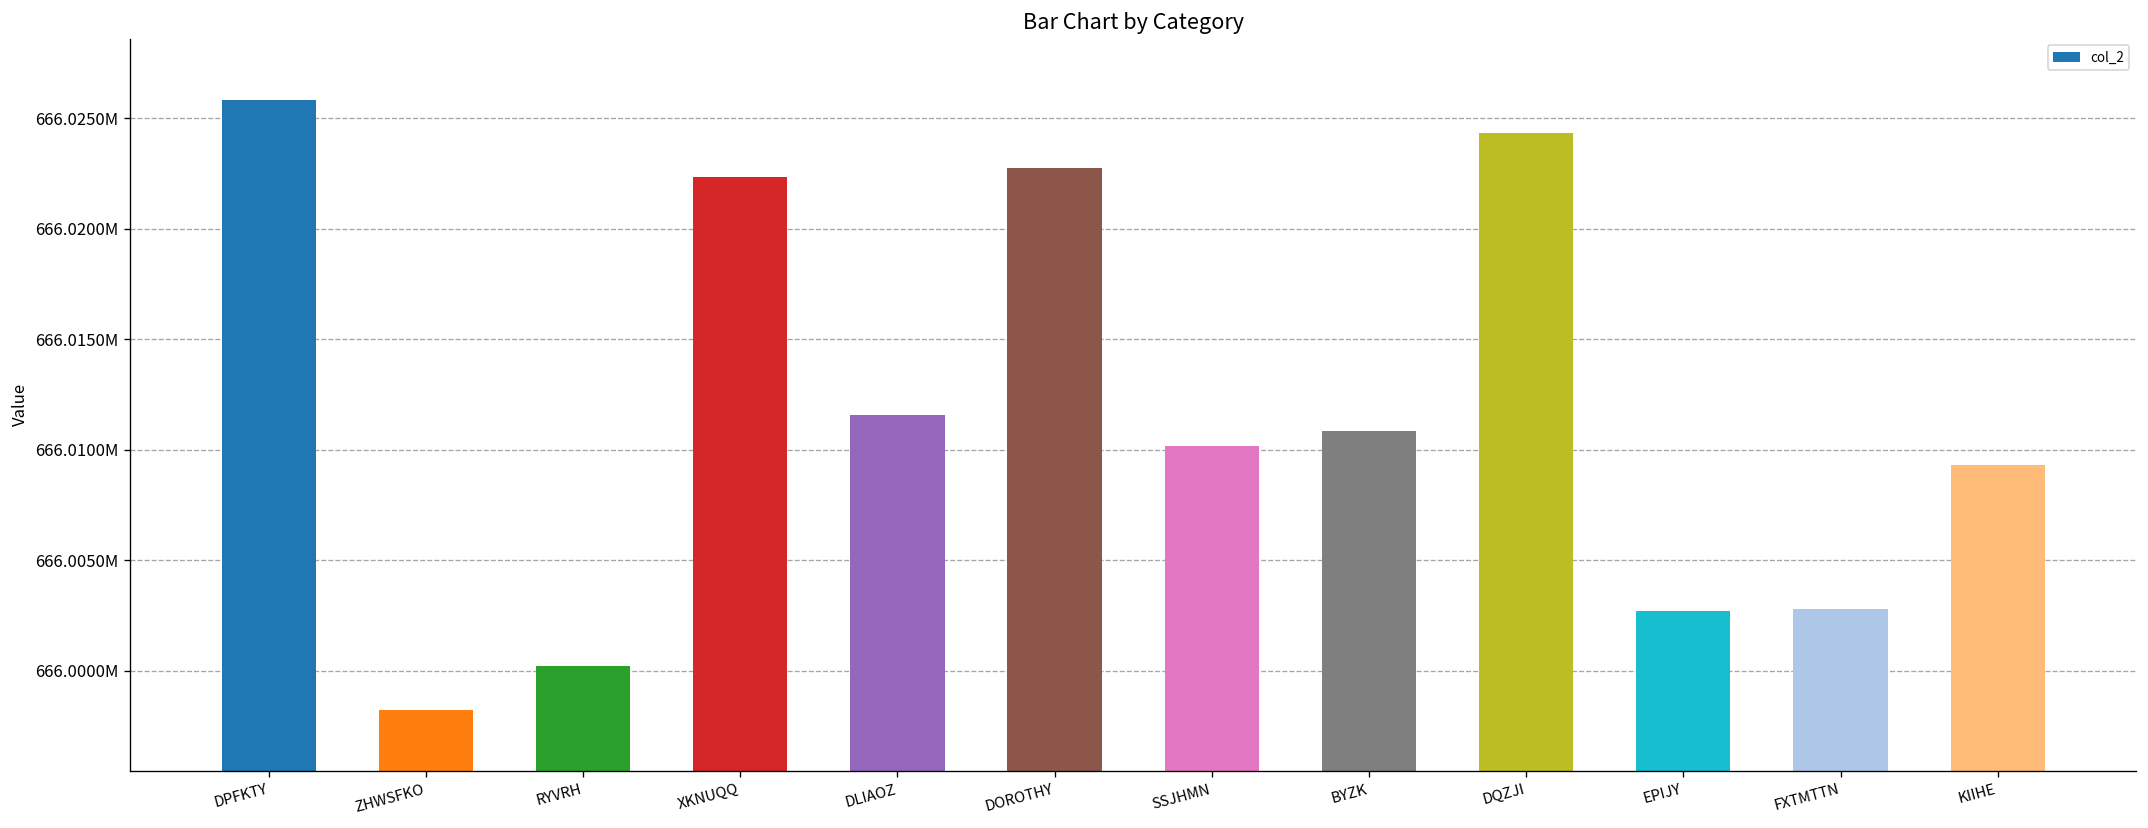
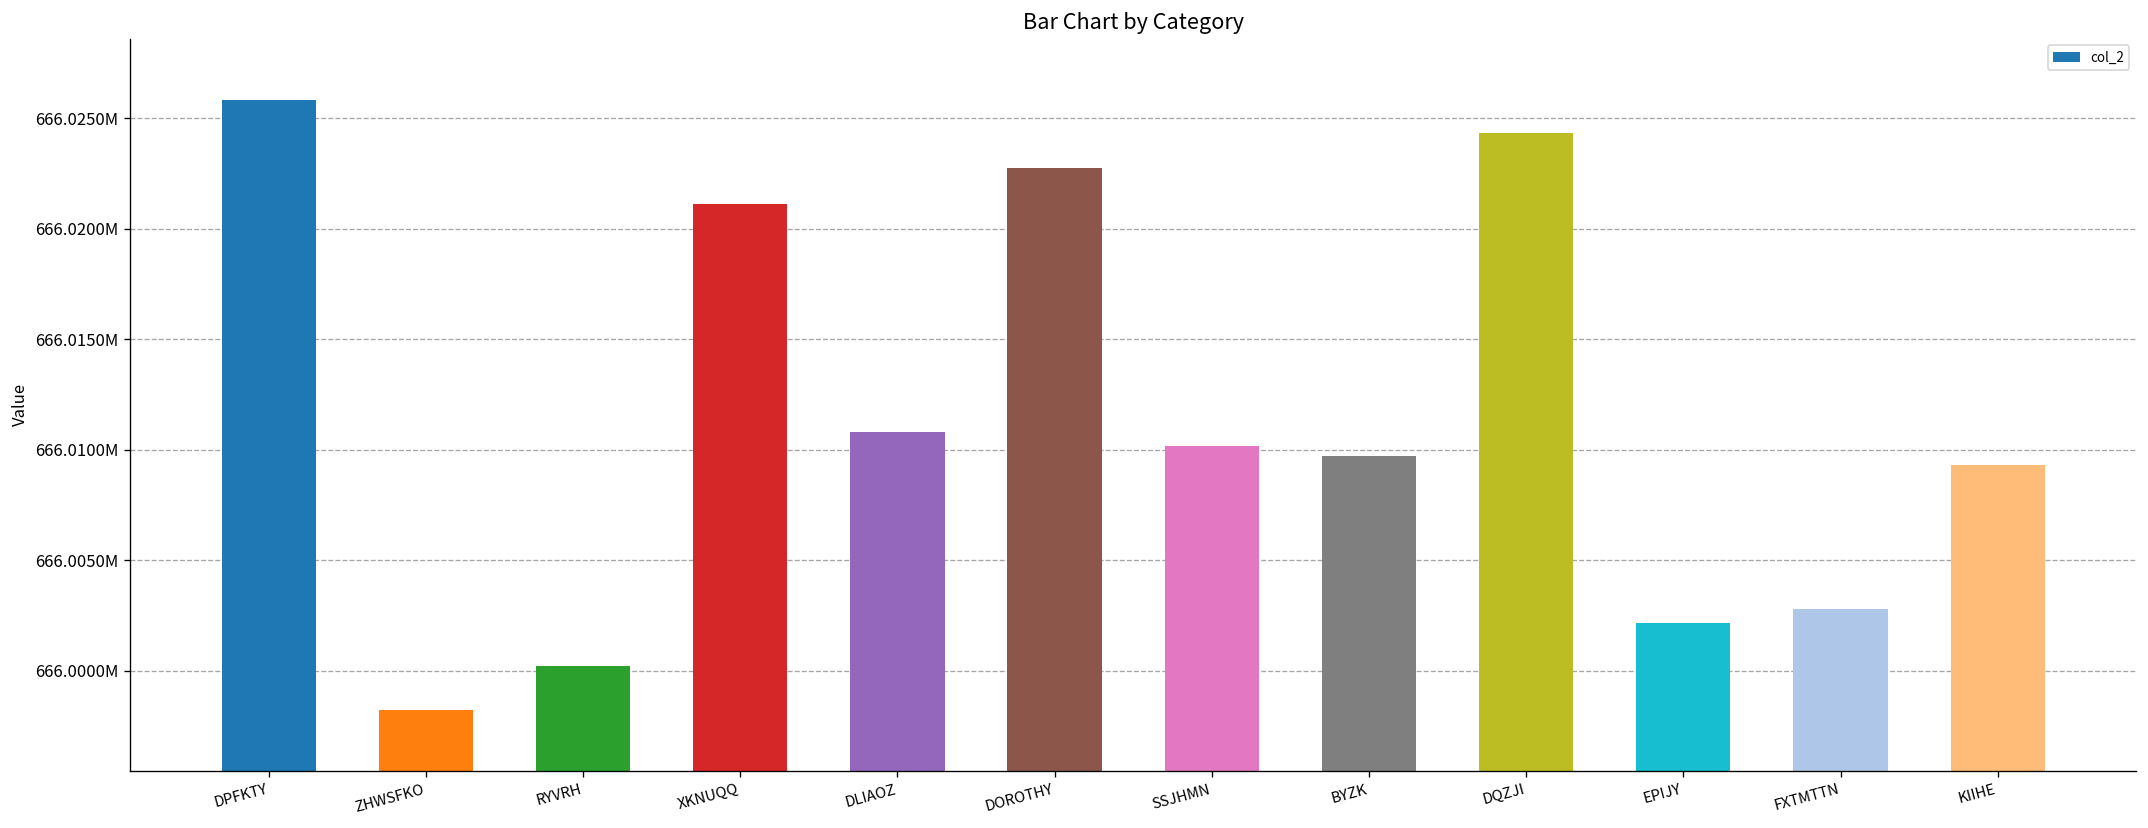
XKNUQQ: 666022300 -> 666021100
DLIAOZ: 666011600 -> 666010800
BYZK: 666010900 -> 666009700
EPIJY: 666002700 -> 666002200
